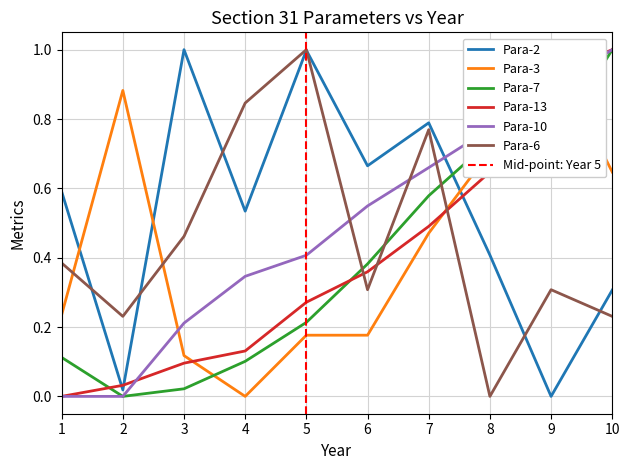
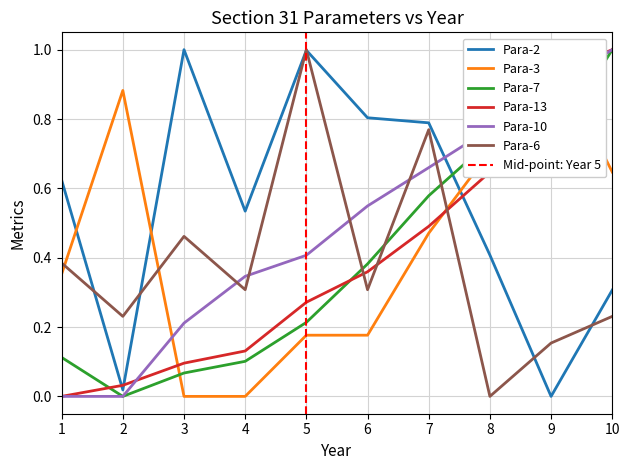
Para-2, 1: 0.59 -> 0.62
Para-3, 1: 0.24 -> 0.35
Para-3, 3: 0.12 -> 0.00
Para-7, 3: 0.02 -> 0.07
Para-6, 4: 0.85 -> 0.31
Para-2, 6: 0.67 -> 0.80
Para-6, 9: 0.31 -> 0.15
